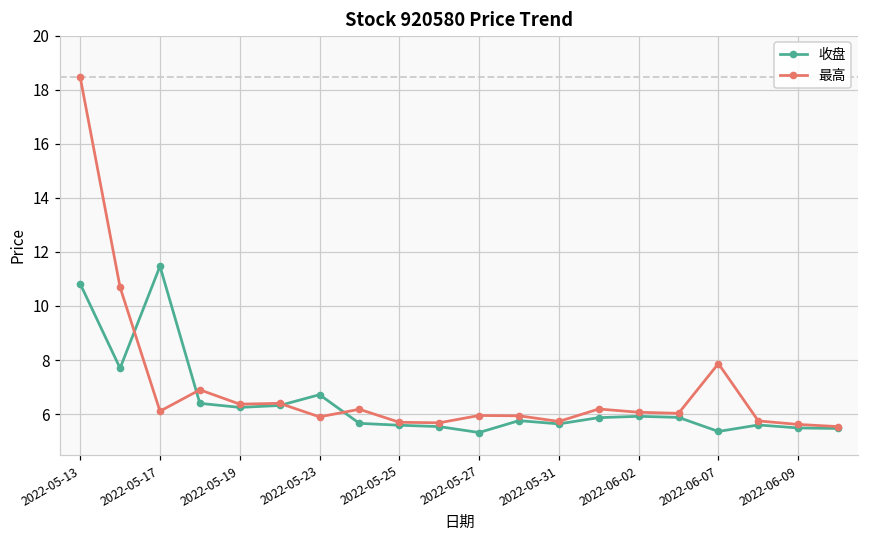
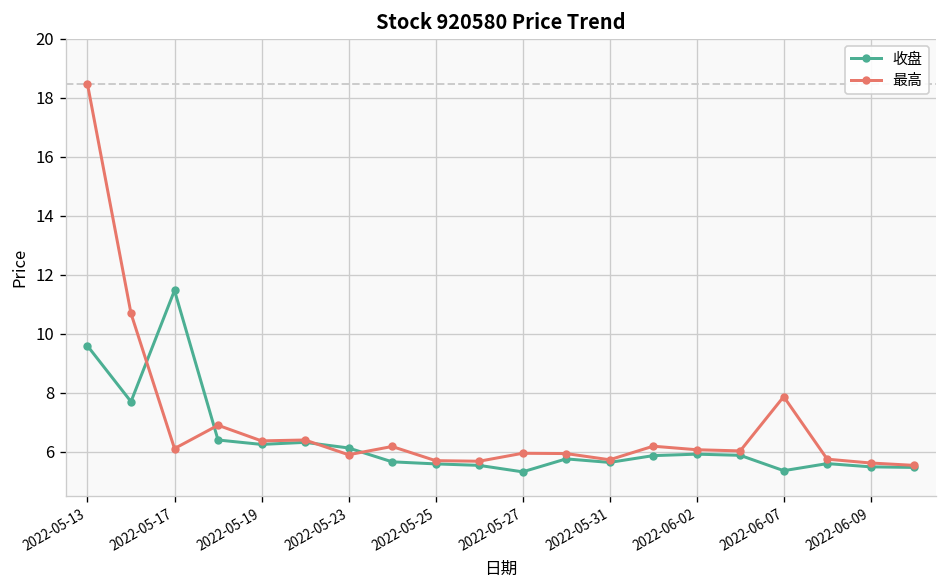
收盘, 2022-05-13: 10.8 -> 9.6
收盘, 2022-05-23: 6.7 -> 6.1
